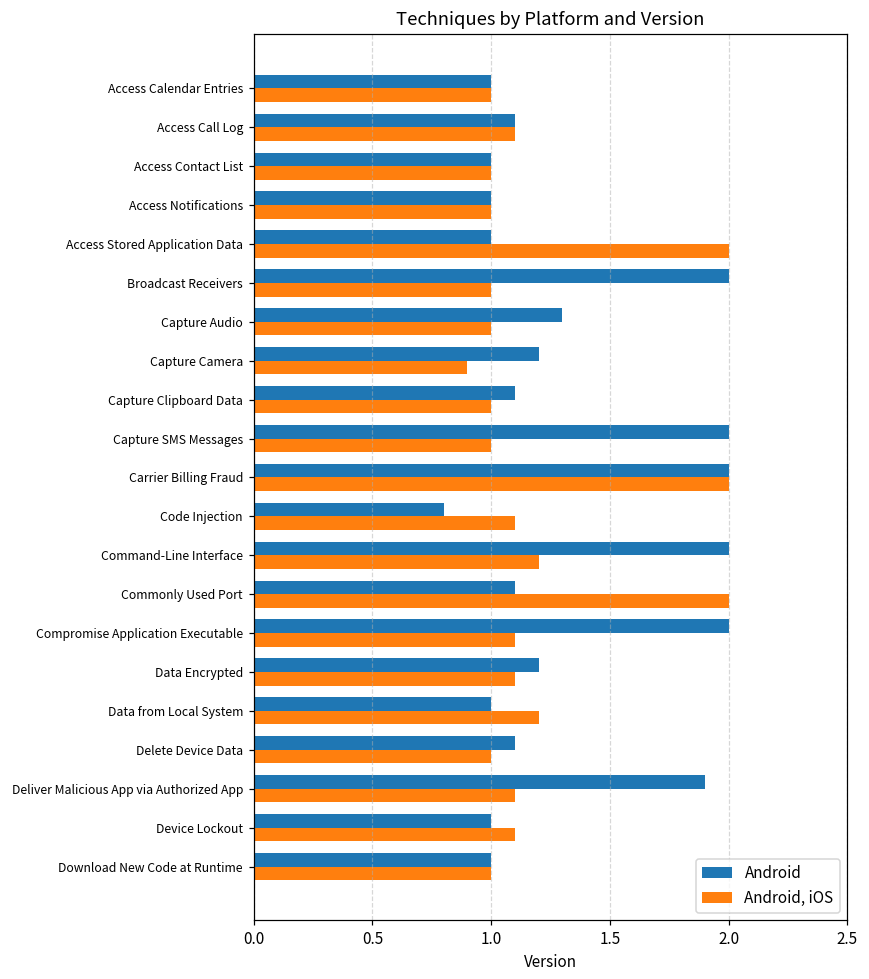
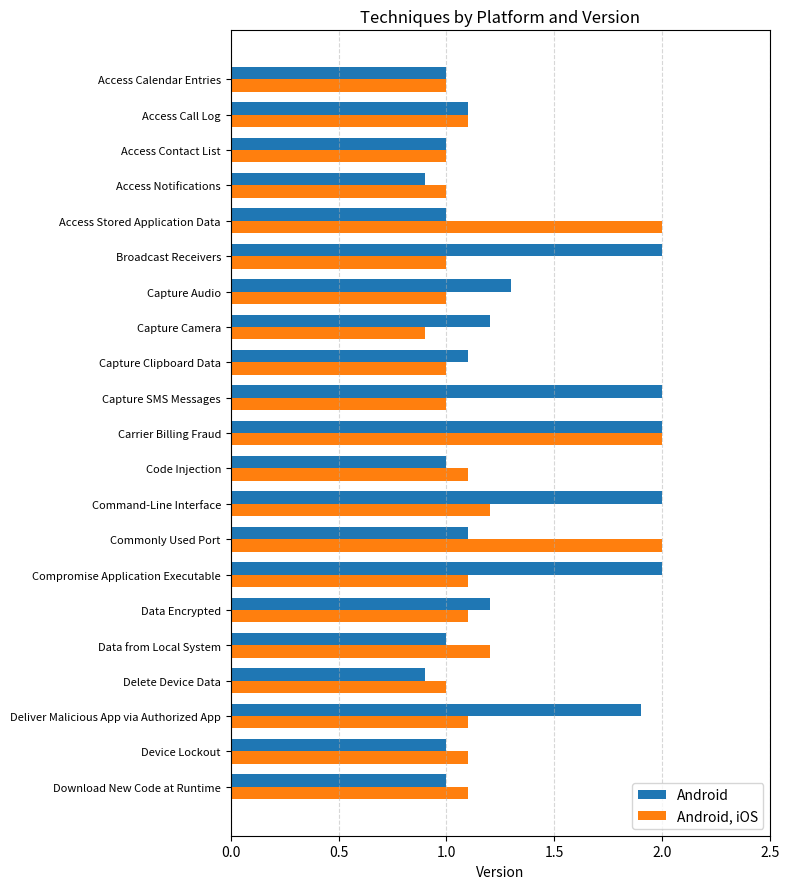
Android, Access Notifications: 1.0 -> 0.9
Android, Code Injection: 0.8 -> 1.0
Android, Delete Device Data: 1.1 -> 0.9
Android, iOS, Download New Code at Runtime: 1.0 -> 1.1
